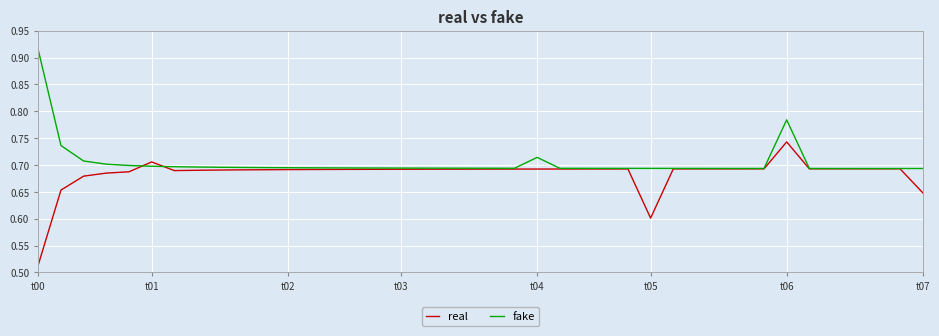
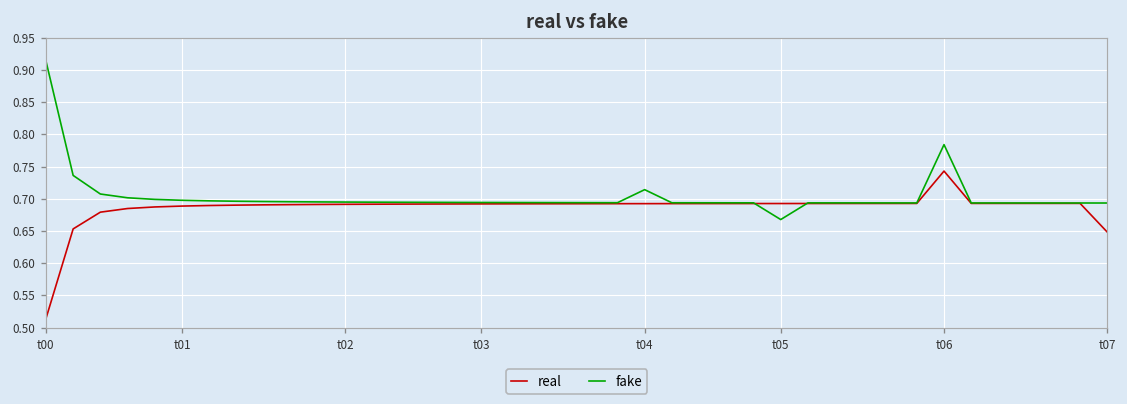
real, t01: 0.71 -> 0.69
real, t05: 0.60 -> 0.69
fake, t05: 0.69 -> 0.67
